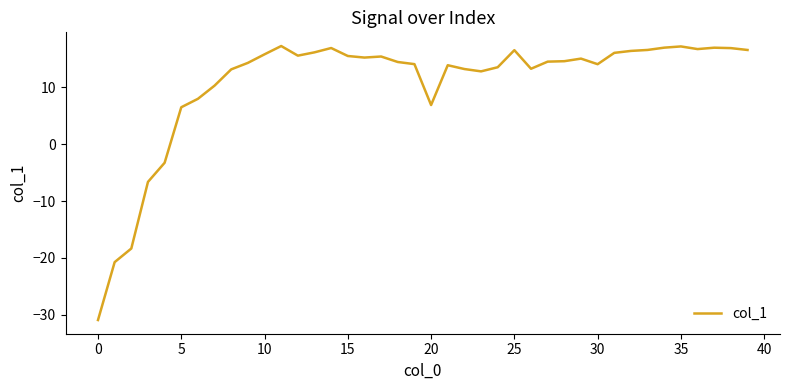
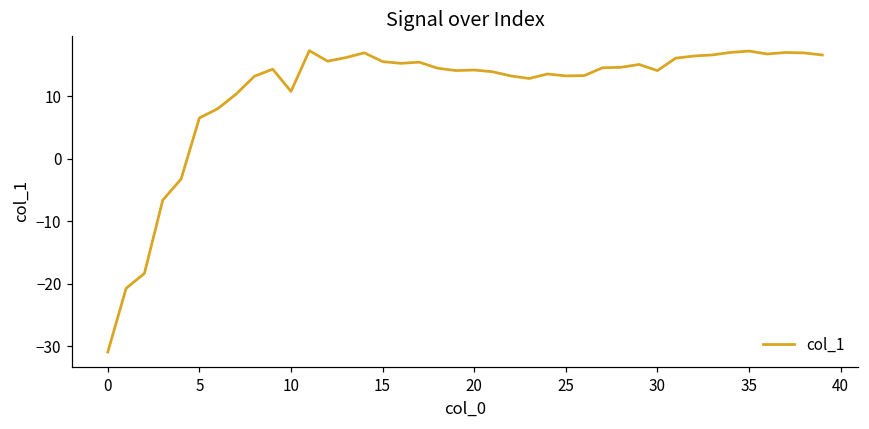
10: 16 -> 11
20: 7 -> 14
25: 17 -> 13
